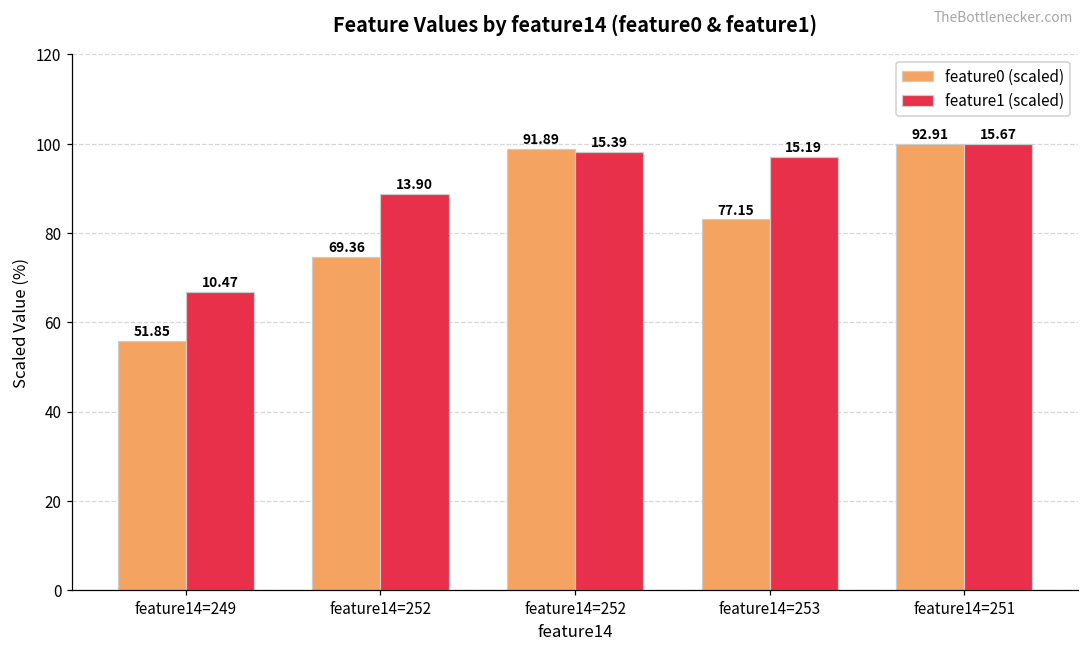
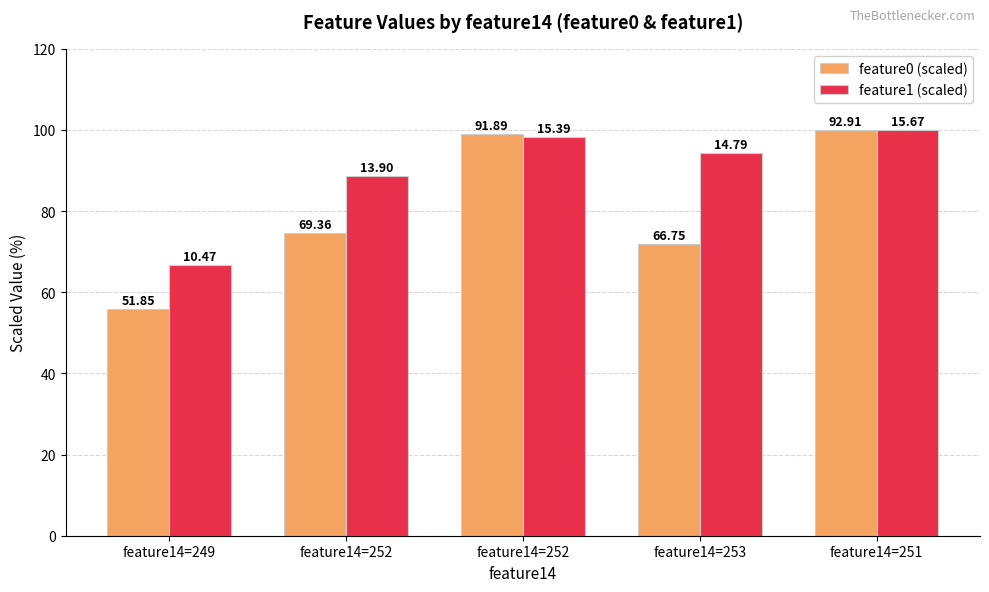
feature0 (scaled), feature14=253: 77.15 -> 66.75
feature1 (scaled), feature14=253: 15.19 -> 14.79
